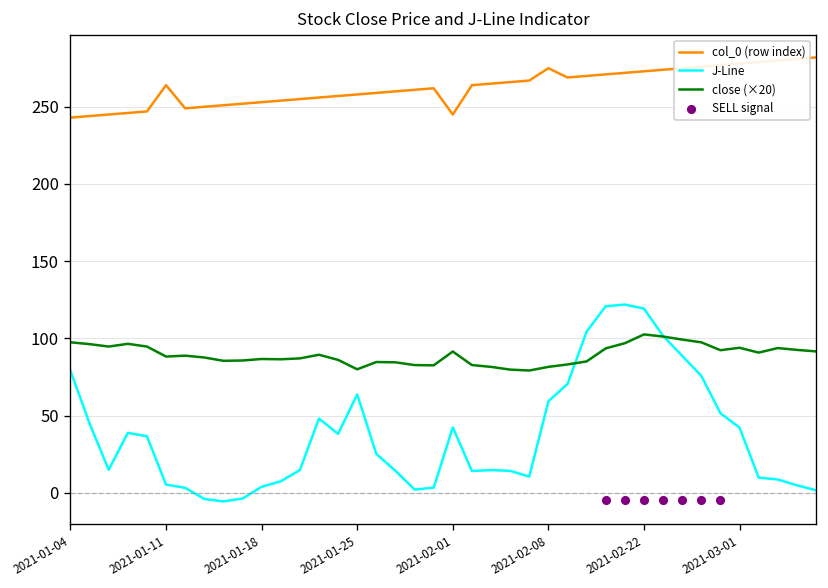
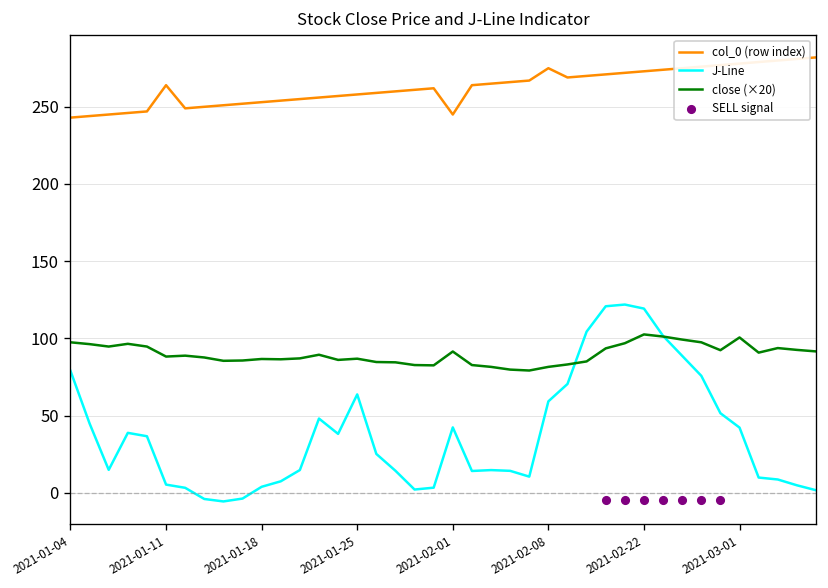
close (×20), 2021-01-25: 80 -> 87
close (×20), 2021-03-01: 94 -> 101
